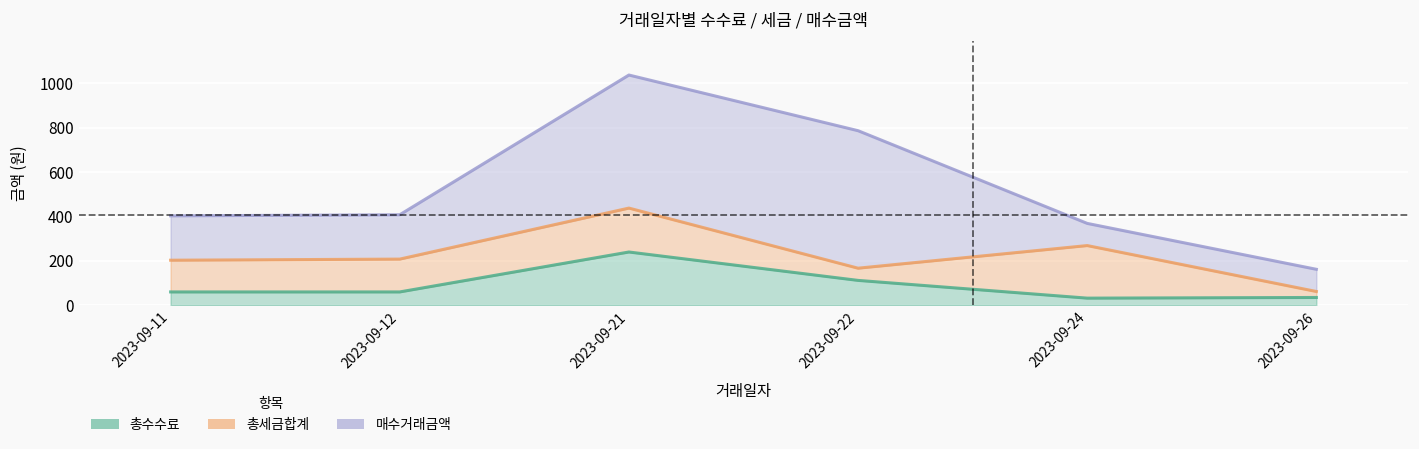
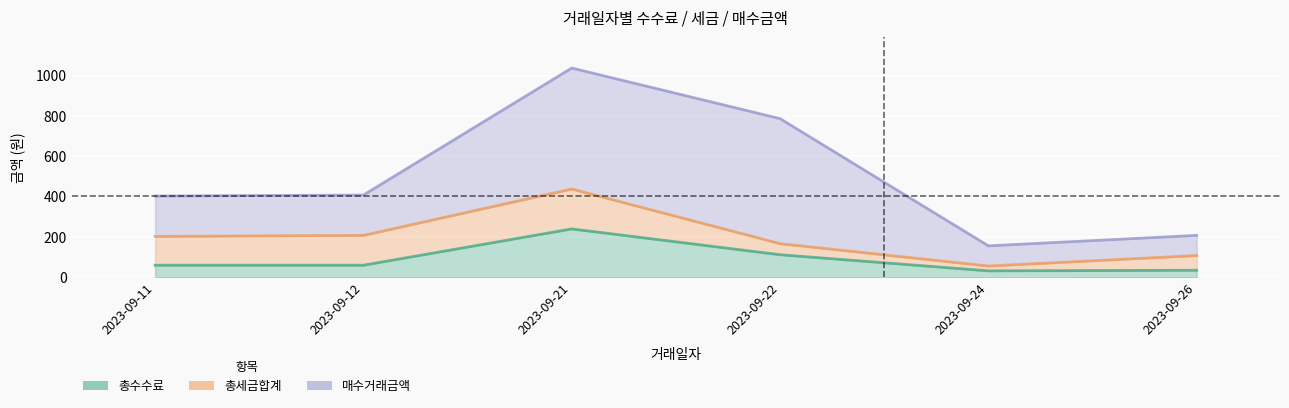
총세금합계, 2023-09-24: 240 -> 20
총세금합계, 2023-09-26: 30 -> 70
